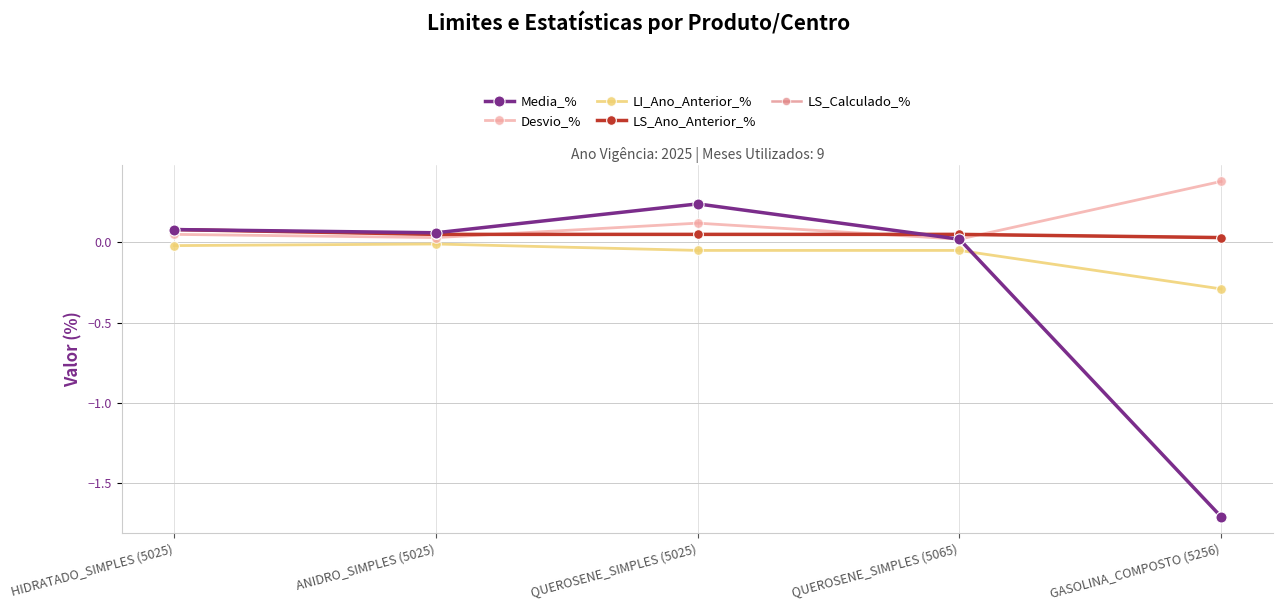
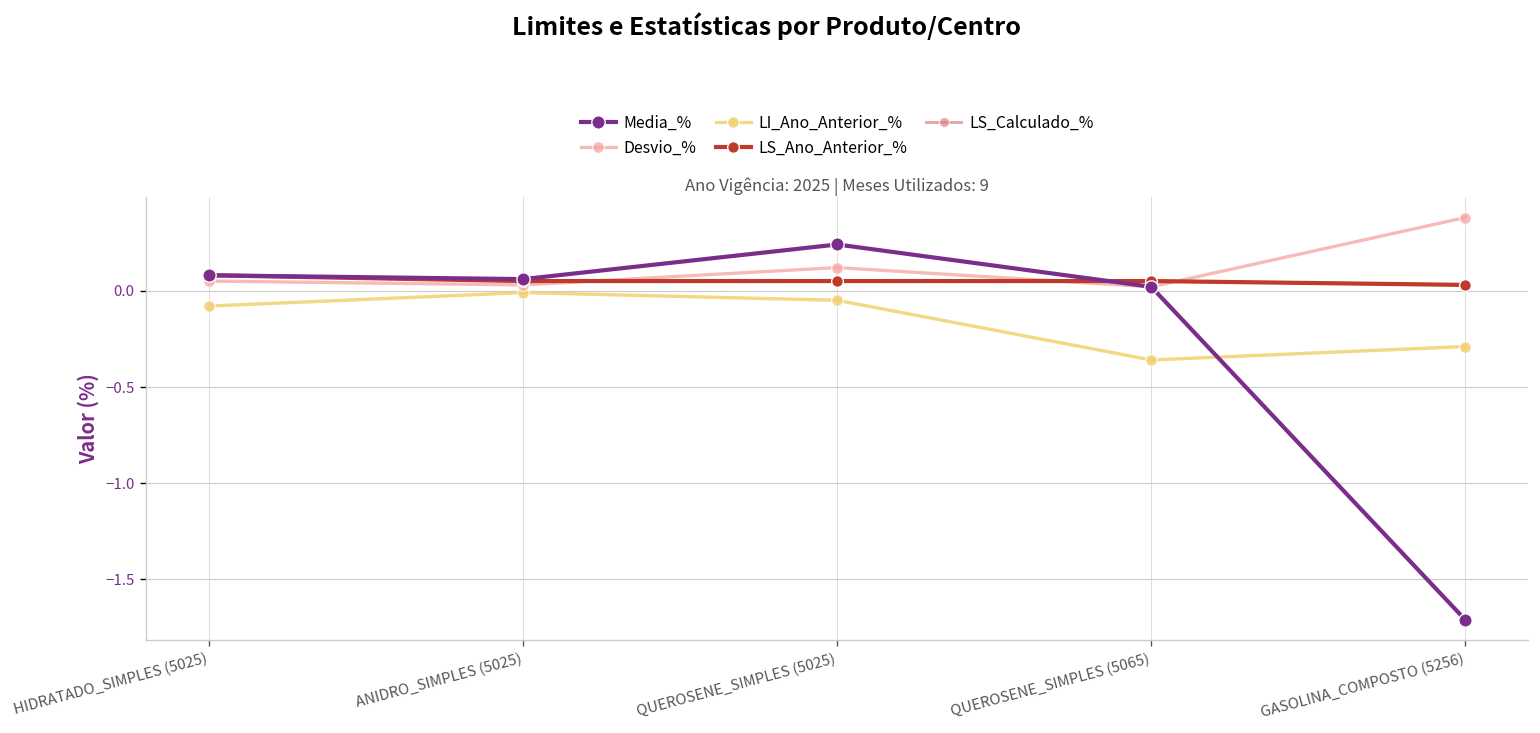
LI_Ano_Anterior_%, HIDRATADO_SIMPLES (5025): -0.02 -> -0.08
LI_Ano_Anterior_%, QUEROSENE_SIMPLES (5065): -0.05 -> -0.36
